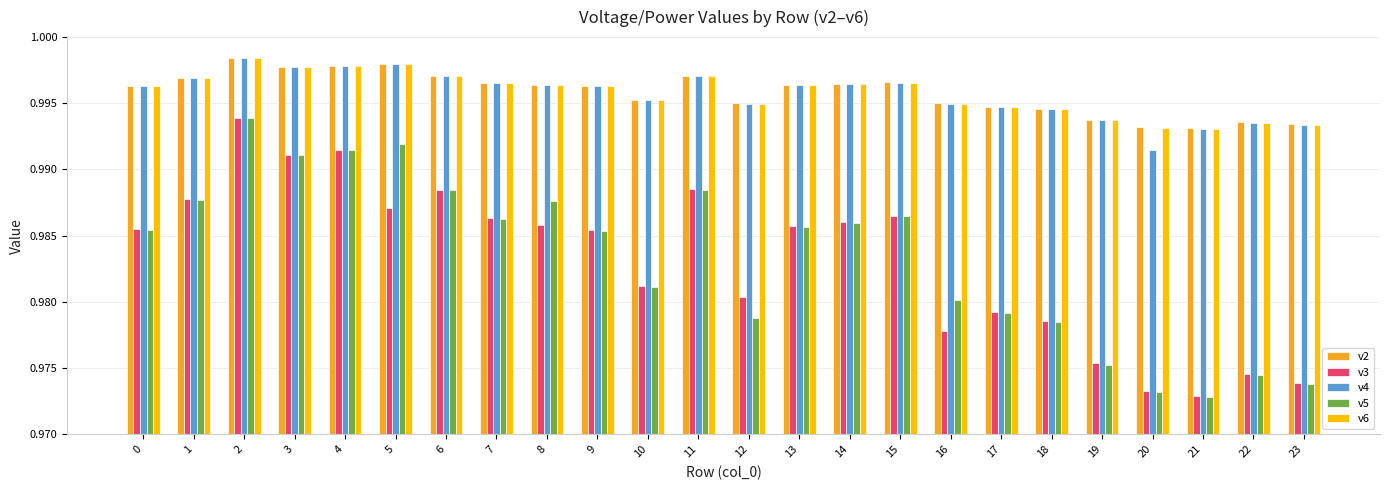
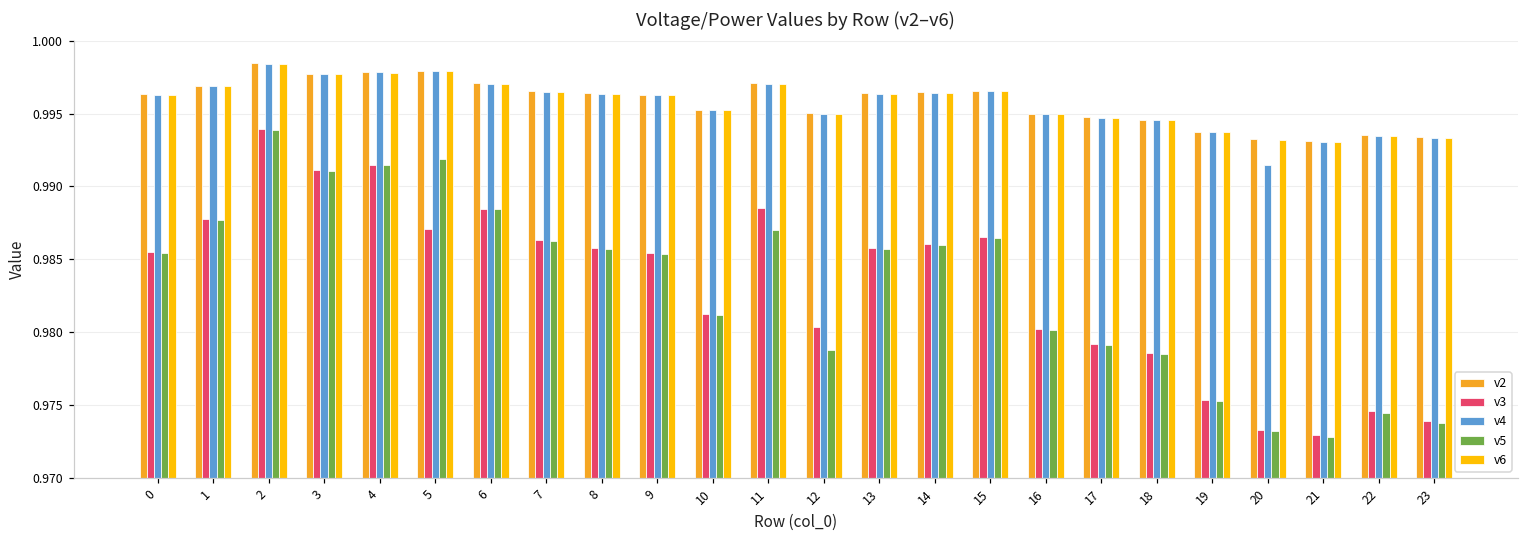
v5, 8: 0.9876 -> 0.9857
v5, 11: 0.9885 -> 0.9870
v3, 16: 0.9778 -> 0.9802
